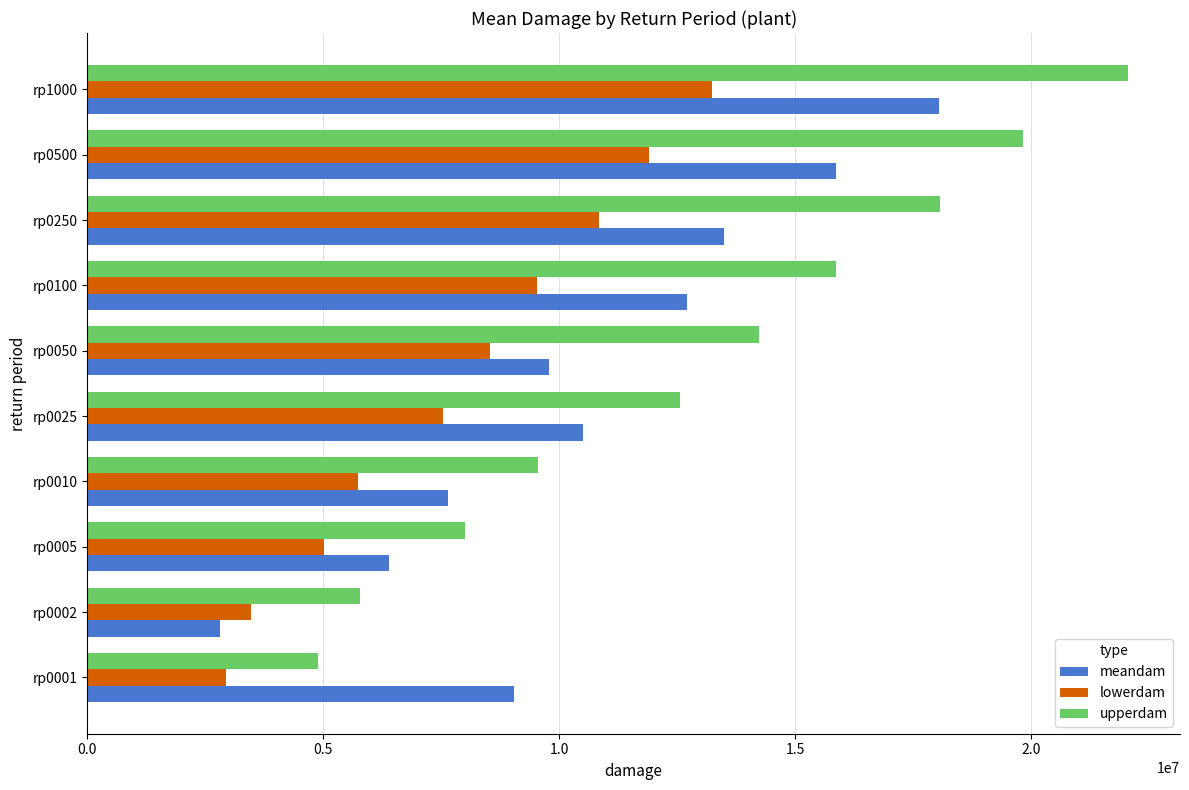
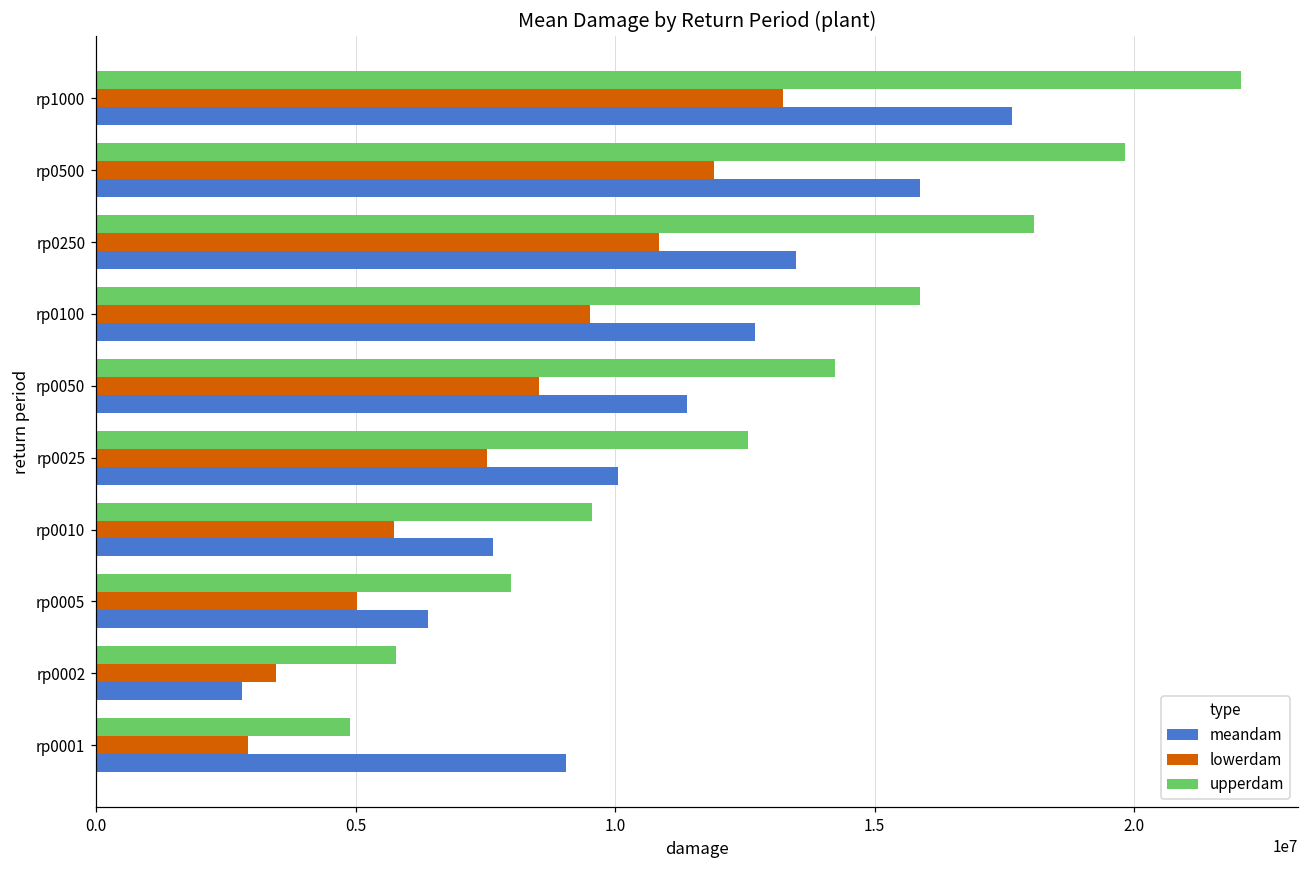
meandam, rp1000: 18000000 -> 17600000
meandam, rp0050: 9800000 -> 11400000
meandam, rp0025: 10500000 -> 10000000
